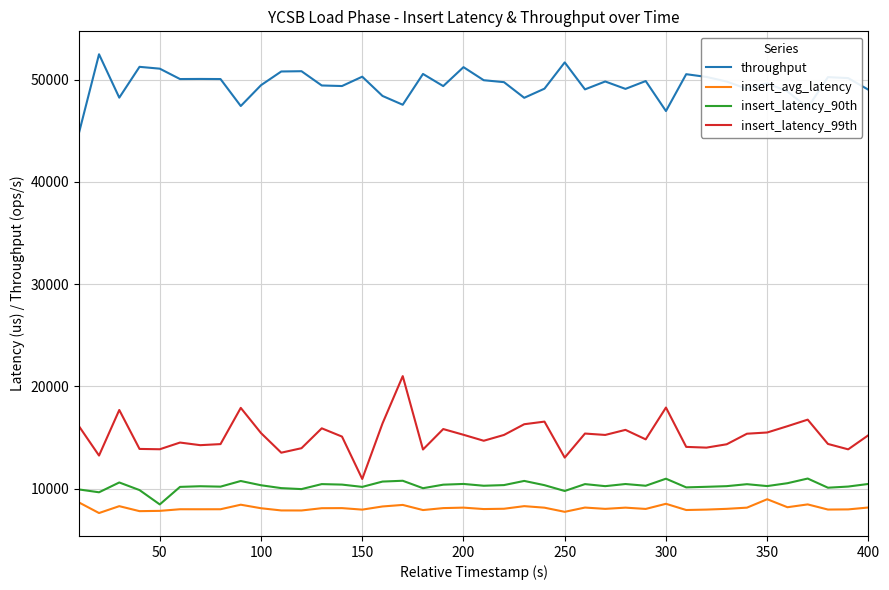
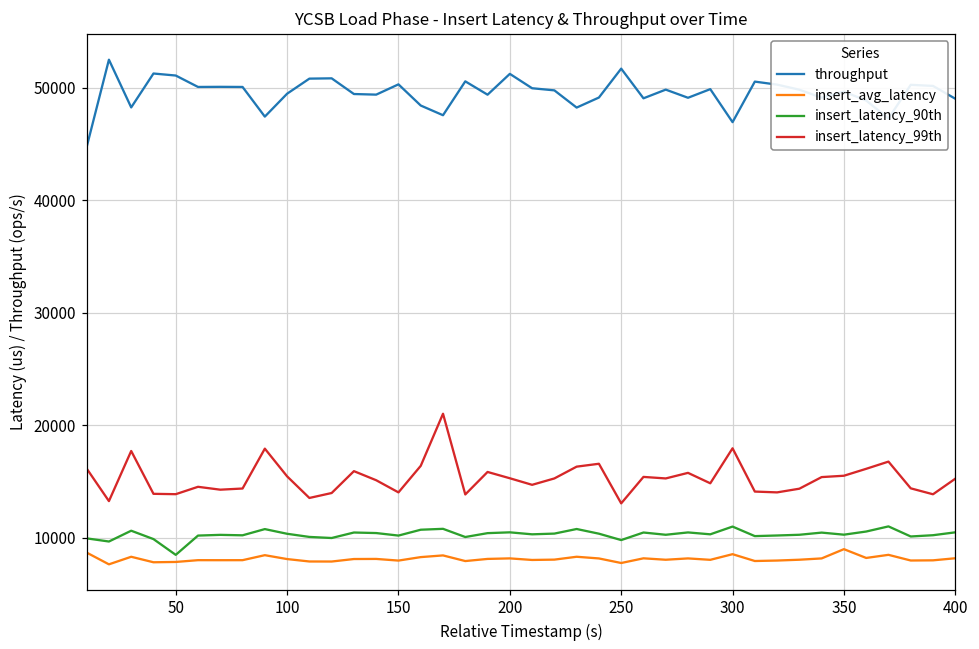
insert_latency_99th, 150: 10900 -> 14000
